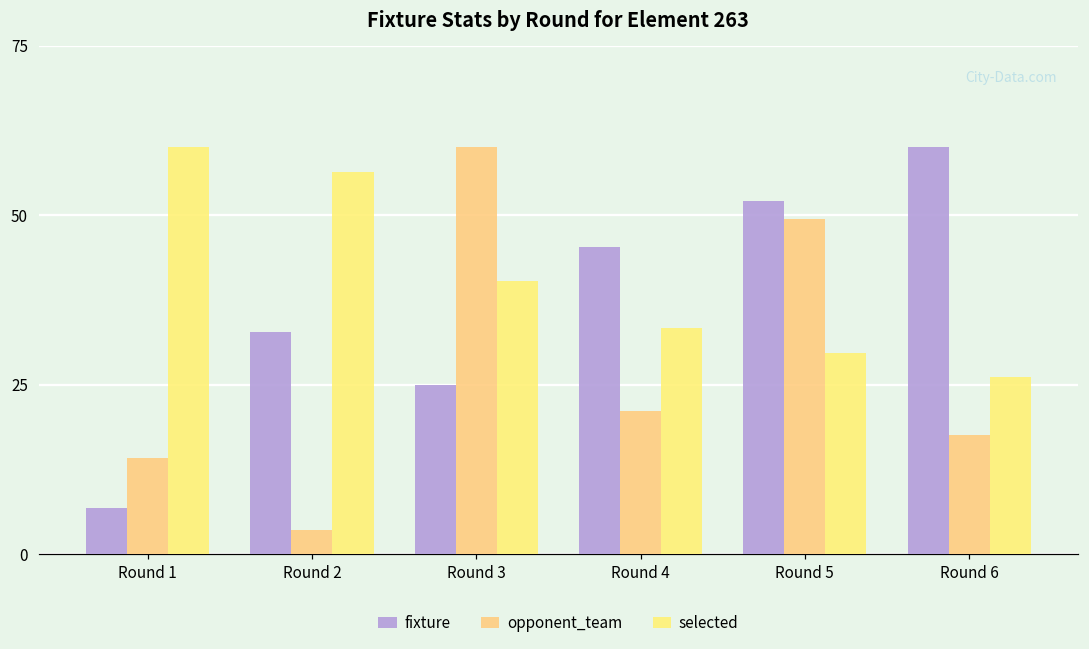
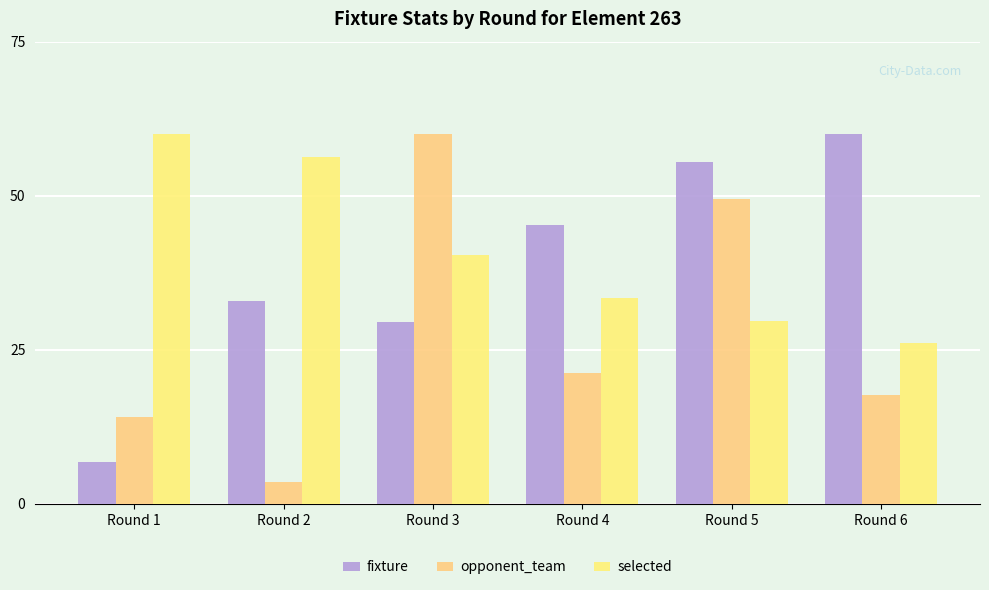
fixture, Round 3: 25 -> 29
fixture, Round 5: 52 -> 55
